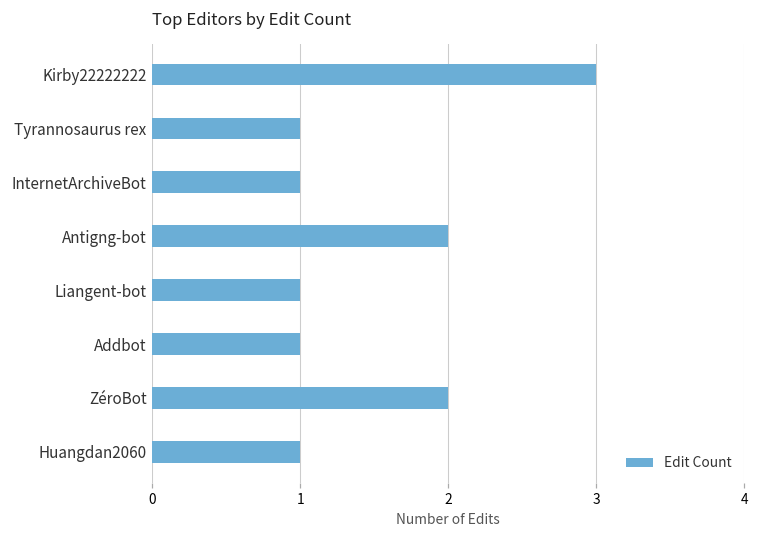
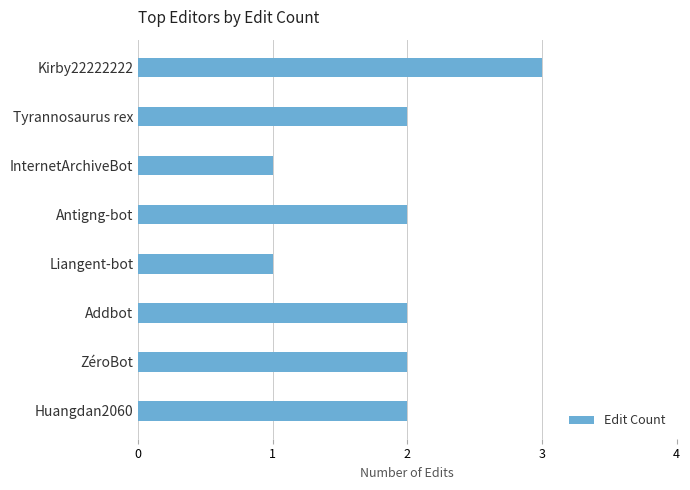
Tyrannosaurus rex: 1 -> 2
Addbot: 1 -> 2
Huangdan2060: 1 -> 2
